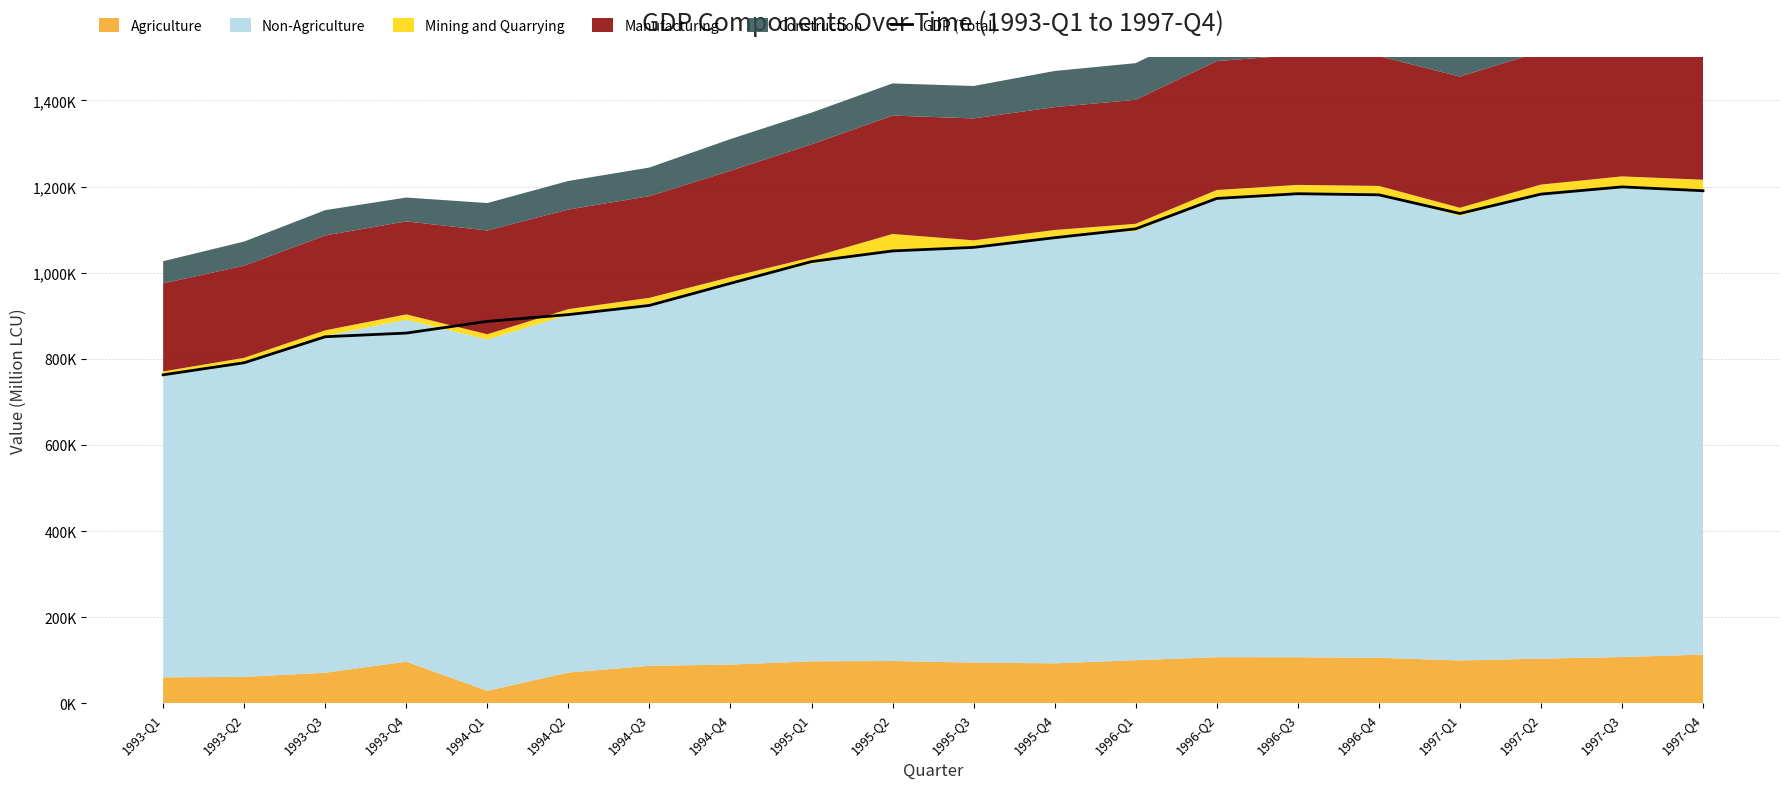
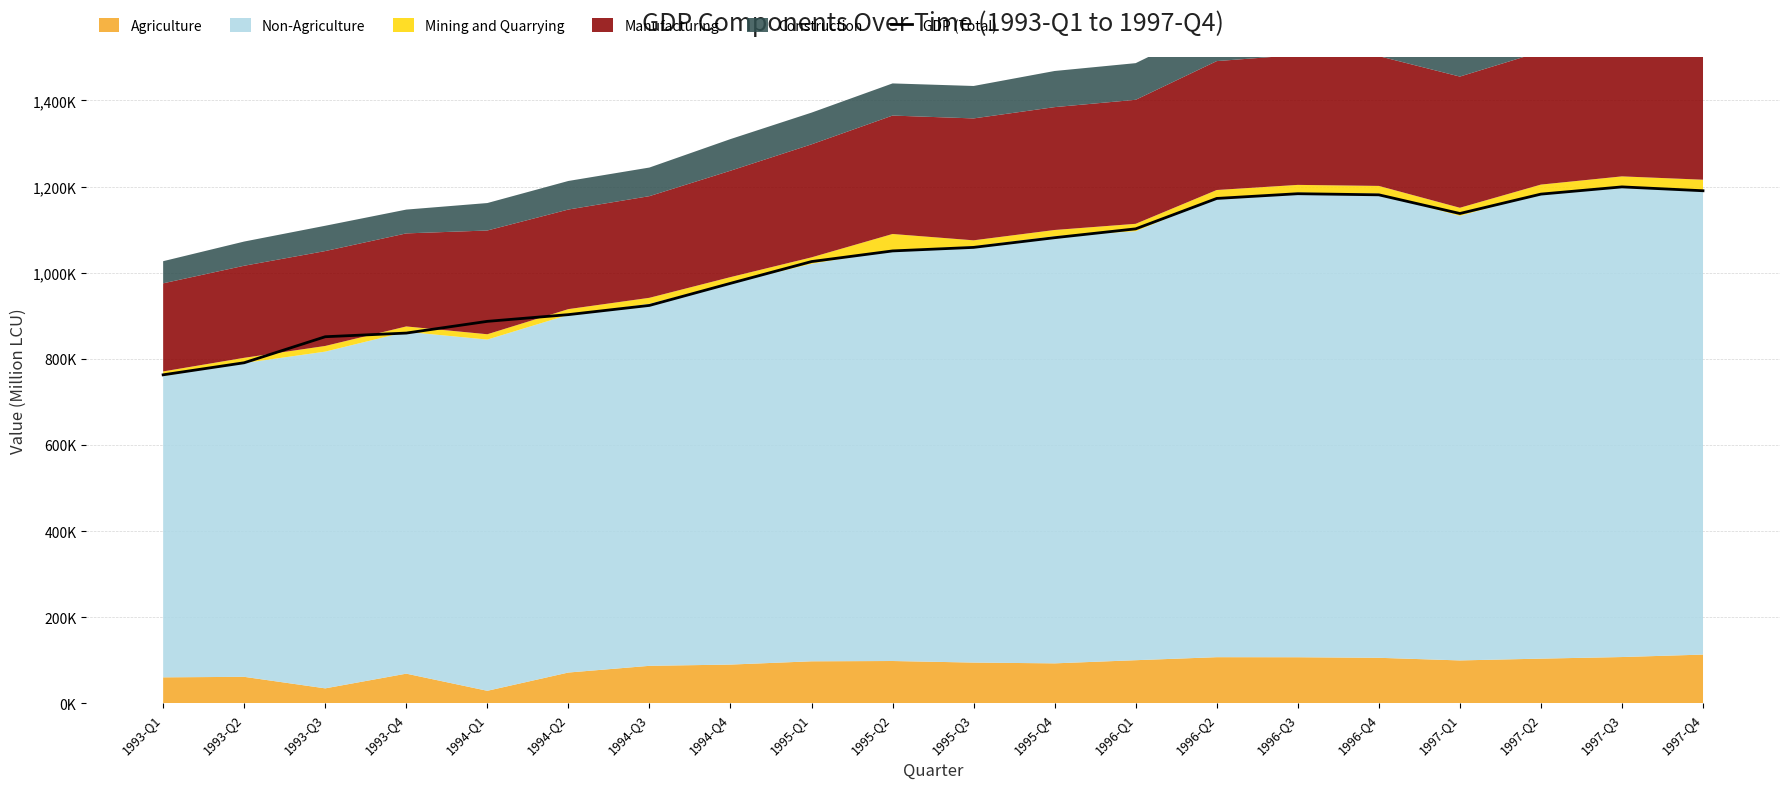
Agriculture, 1993-Q3: 70,000 -> 30,000
Agriculture, 1993-Q4: 100,000 -> 70,000
